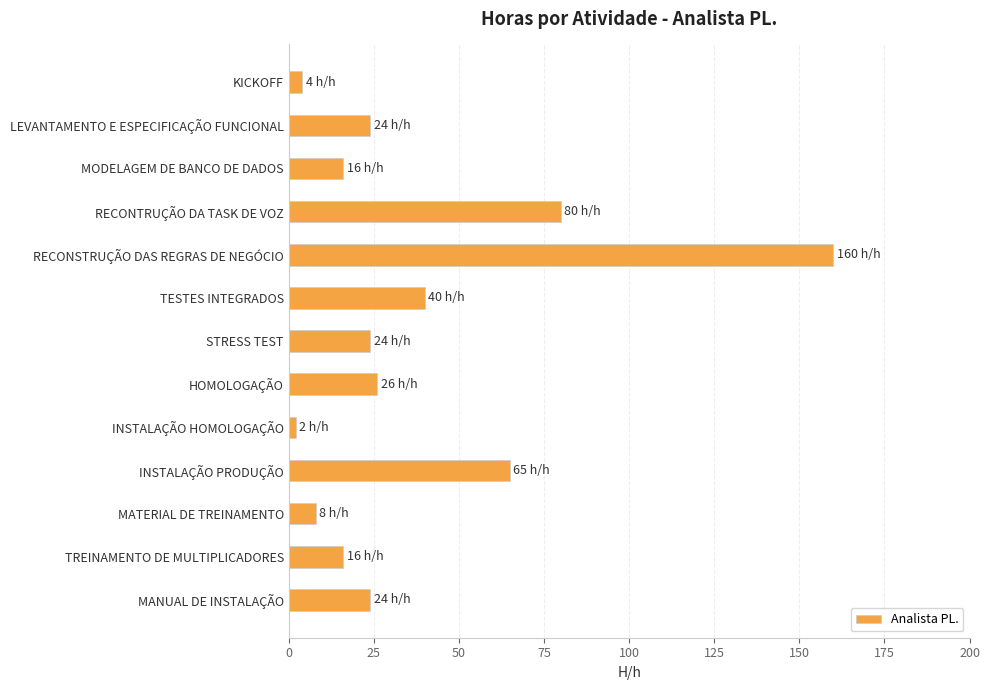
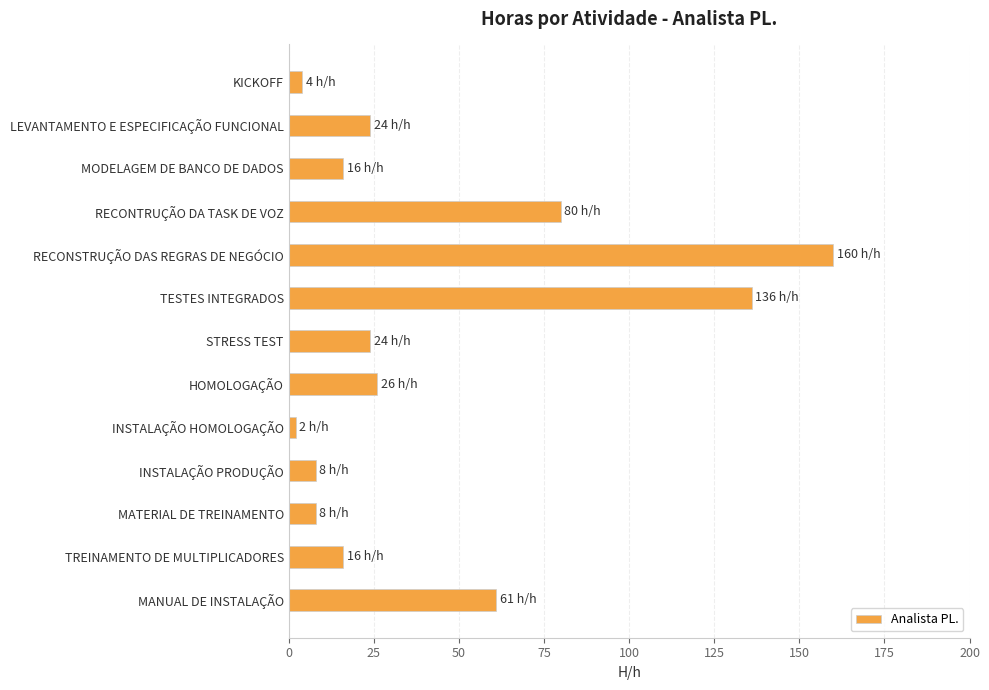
TESTES INTEGRADOS: 40 -> 136
INSTALAÇÃO PRODUÇÃO: 65 -> 8
MANUAL DE INSTALAÇÃO: 24 -> 61
